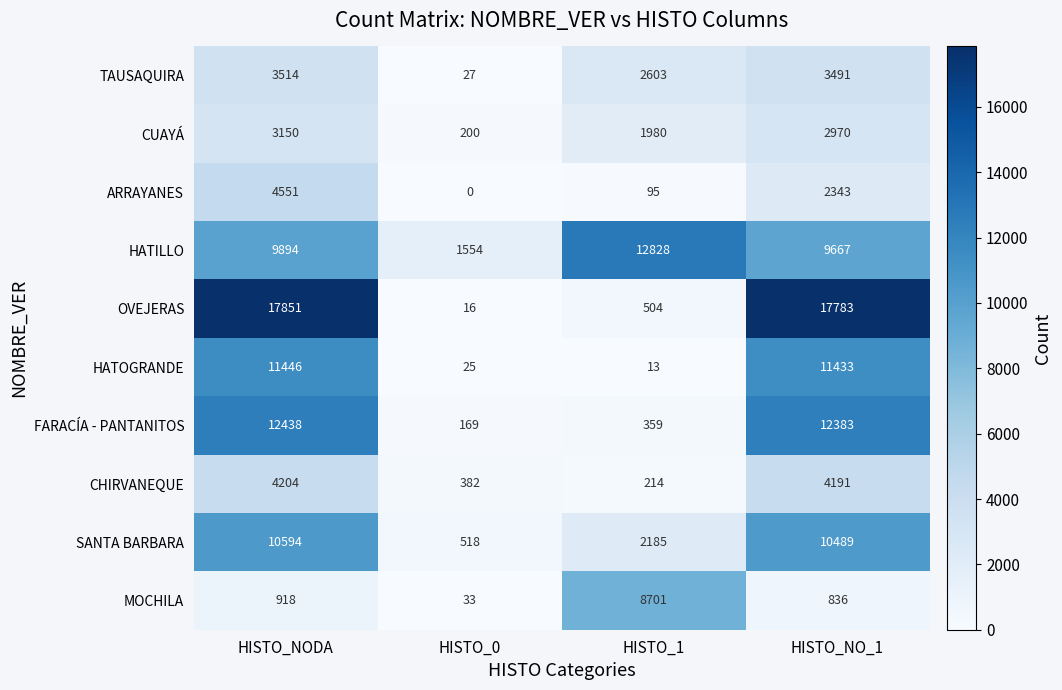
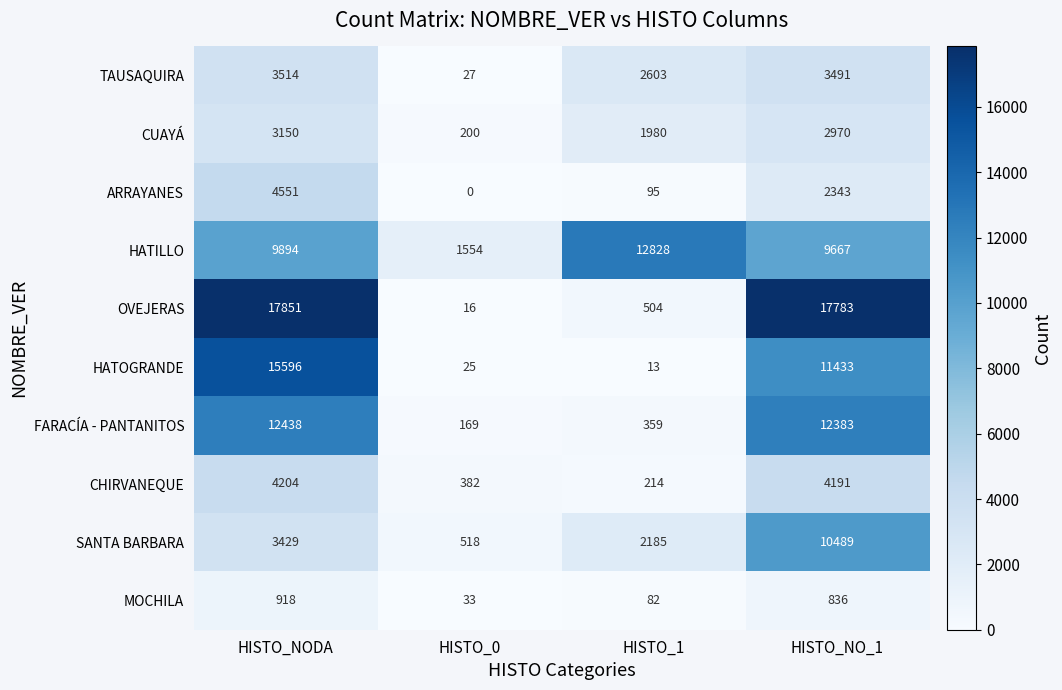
HATOGRANDE, HISTO_NODA: 11446 -> 15596
SANTA BARBARA, HISTO_NODA: 10594 -> 3429
MOCHILA, HISTO_1: 8701 -> 82
